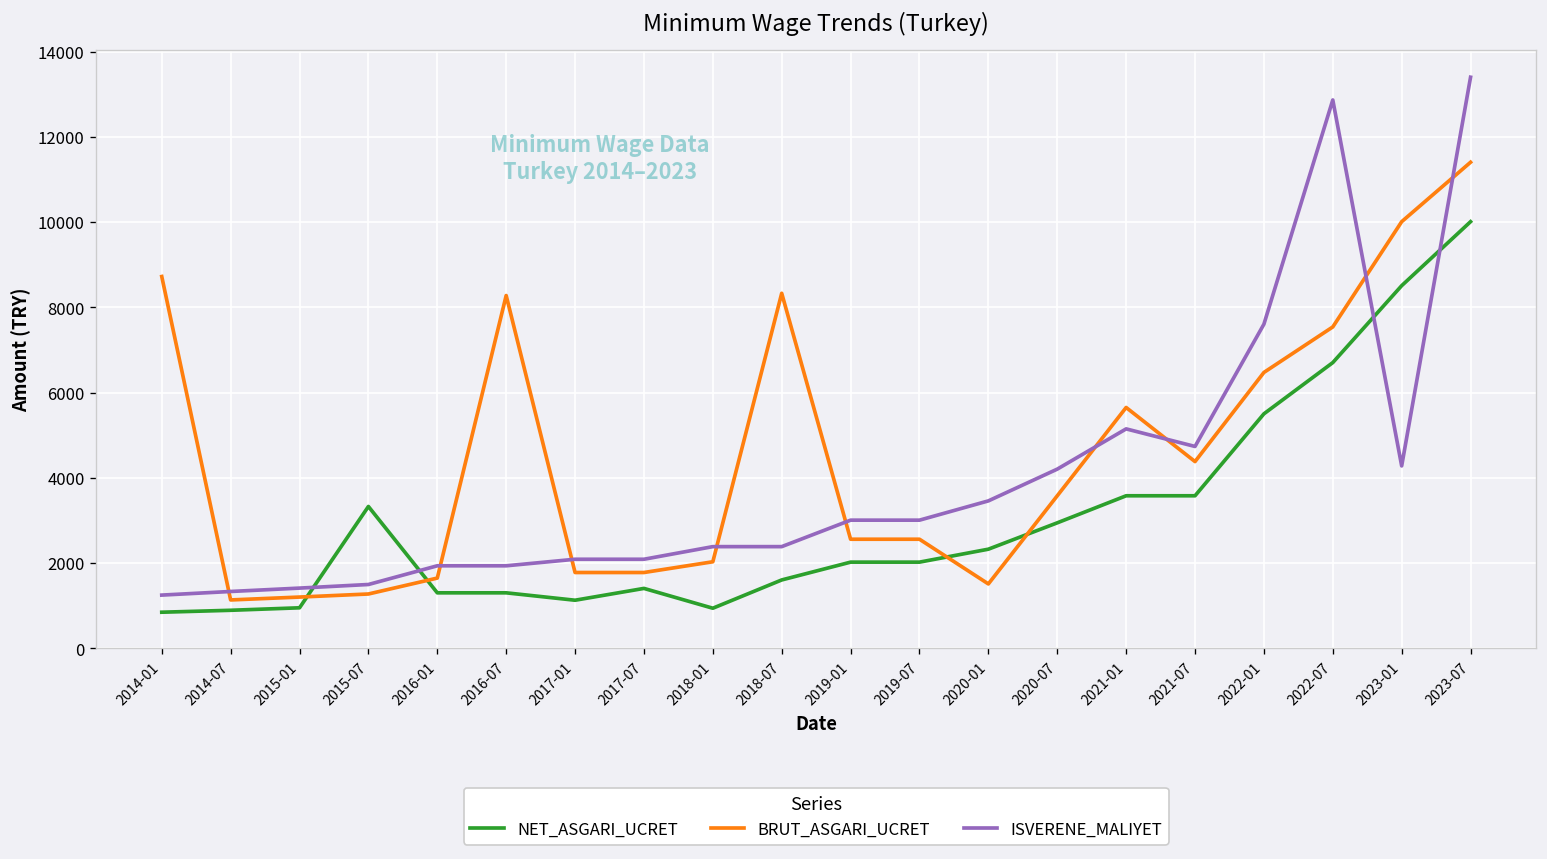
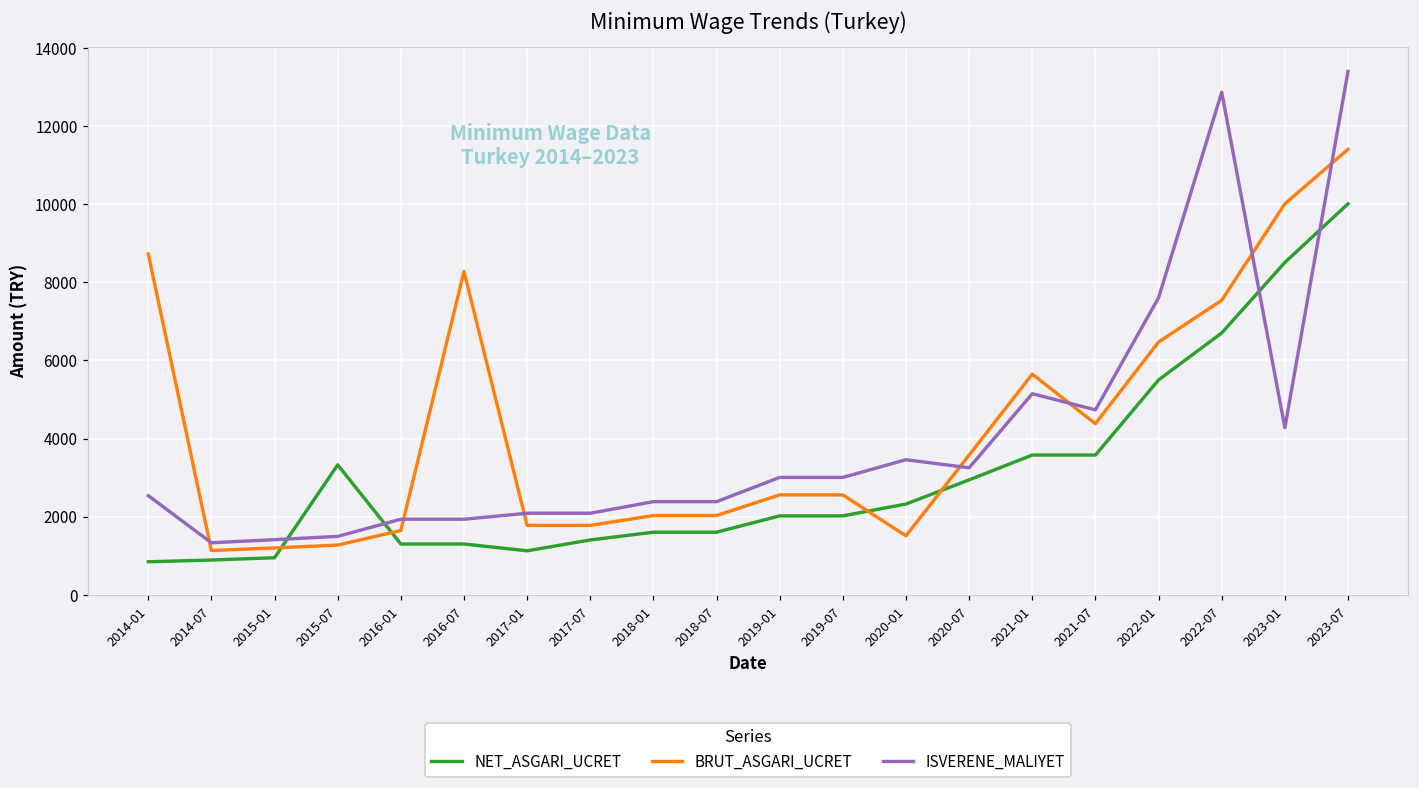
ISVERENE_MALIYET, 2014-01: 1200 -> 2500
NET_ASGARI_UCRET, 2018-01: 900 -> 1600
BRUT_ASGARI_UCRET, 2018-07: 8300 -> 2000
ISVERENE_MALIYET, 2020-07: 4200 -> 3300
